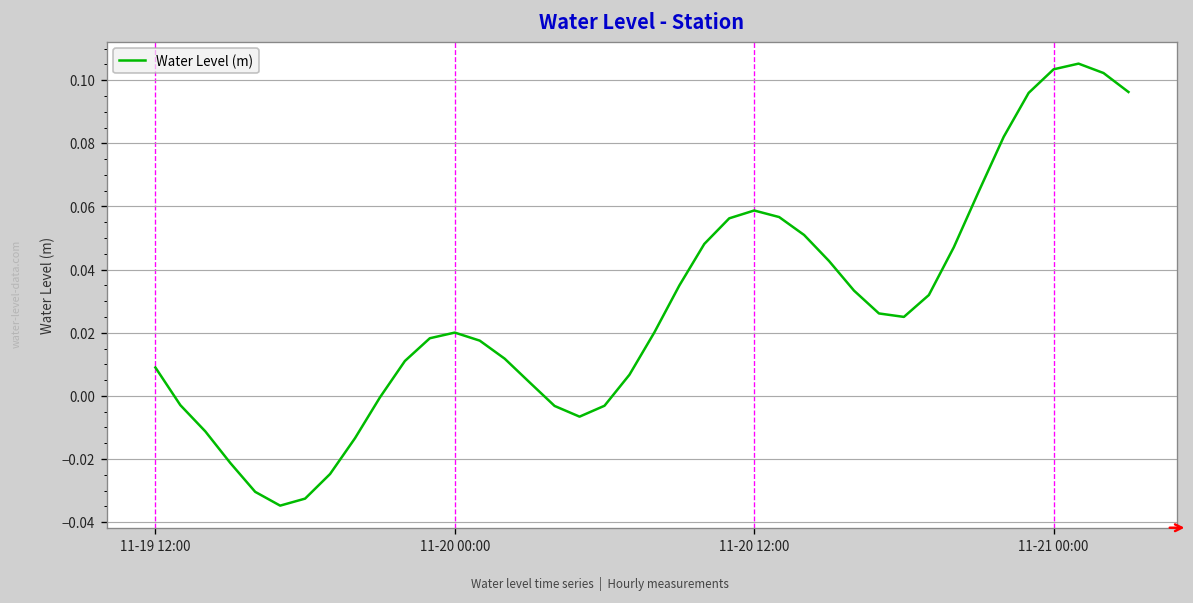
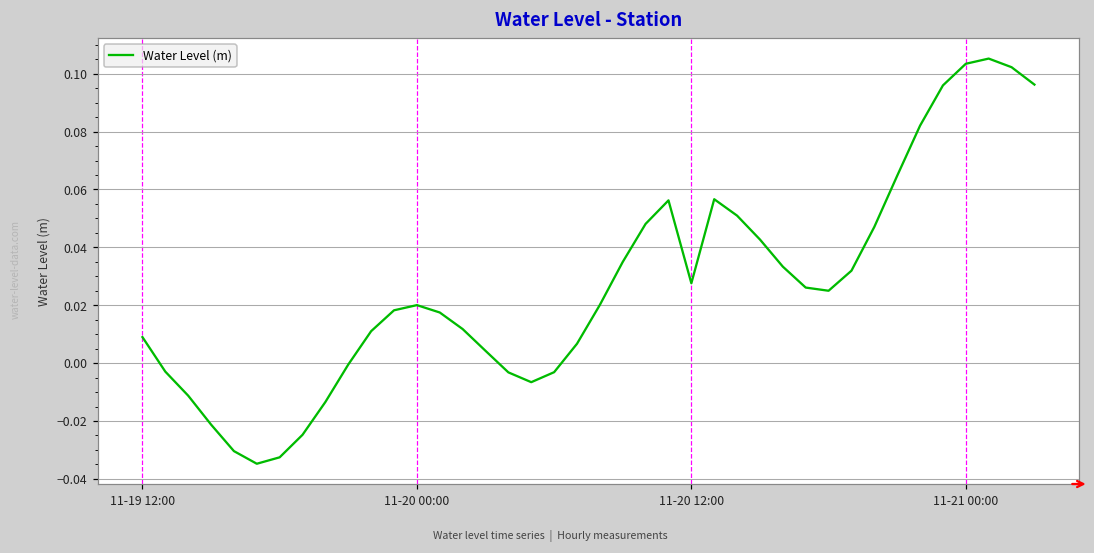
11-20 12:00: 0.059 -> 0.028
